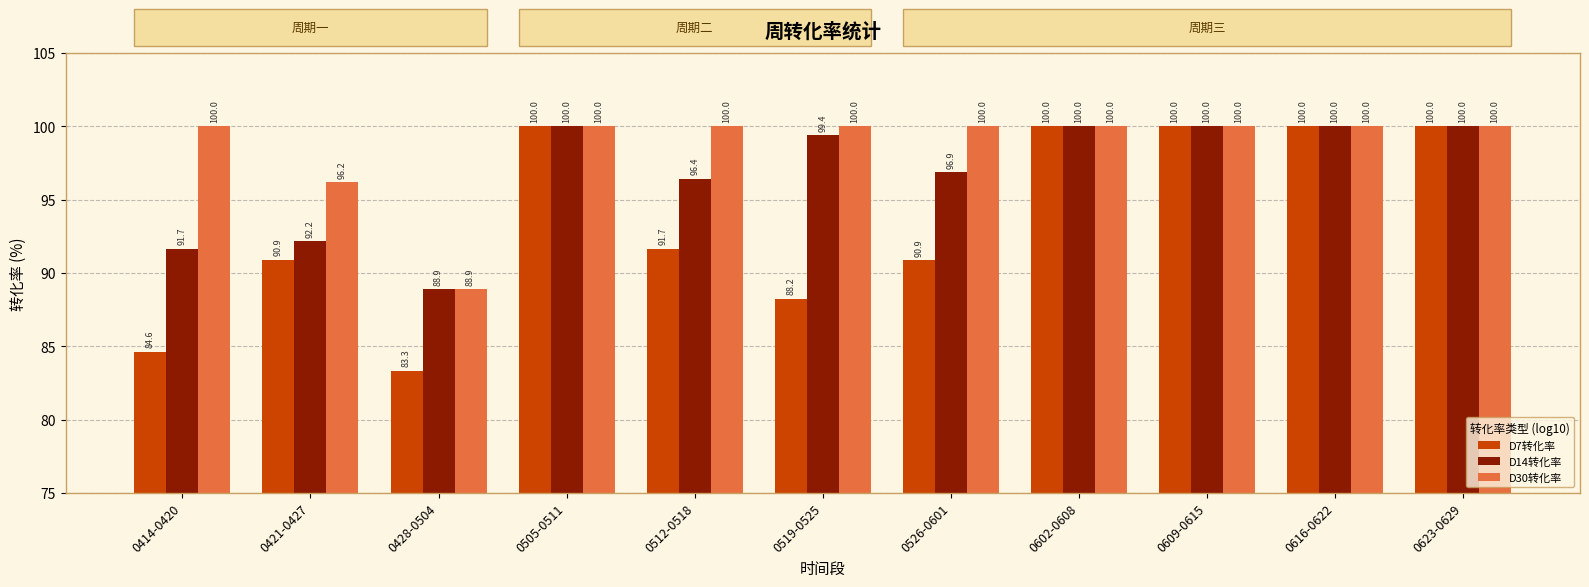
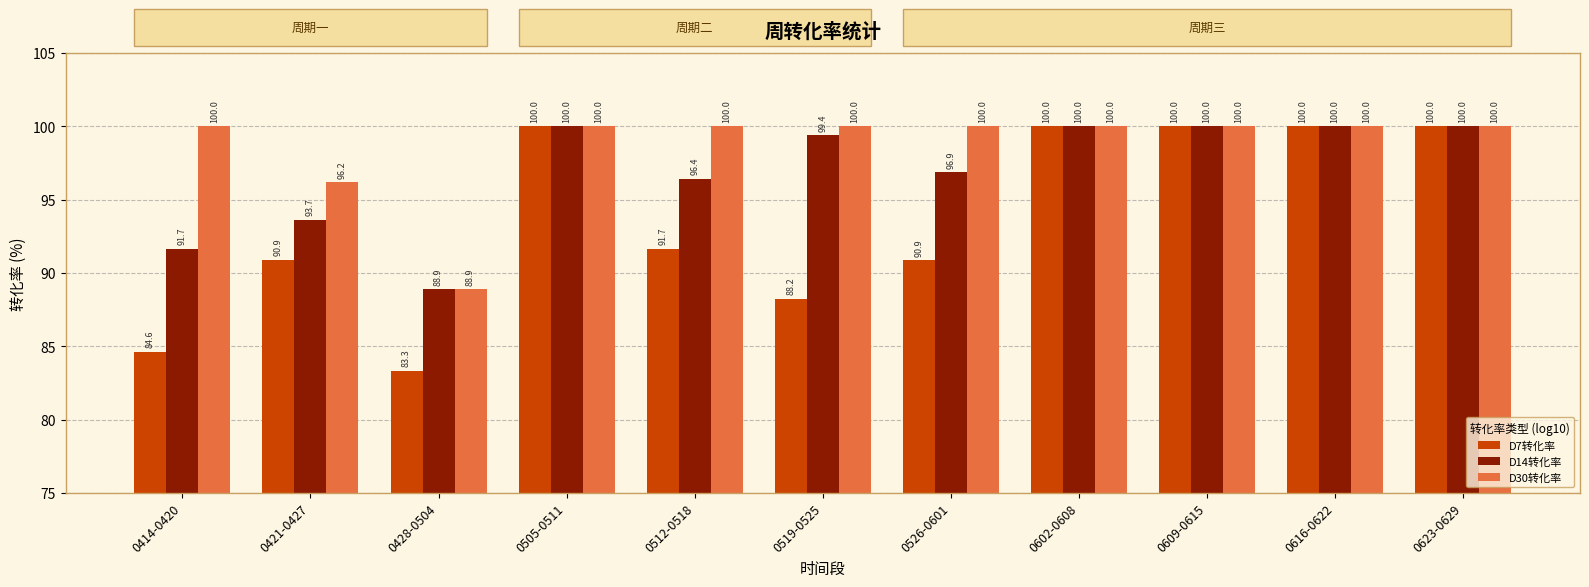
D14转化率, 0421-0427: 92.2 -> 93.7
